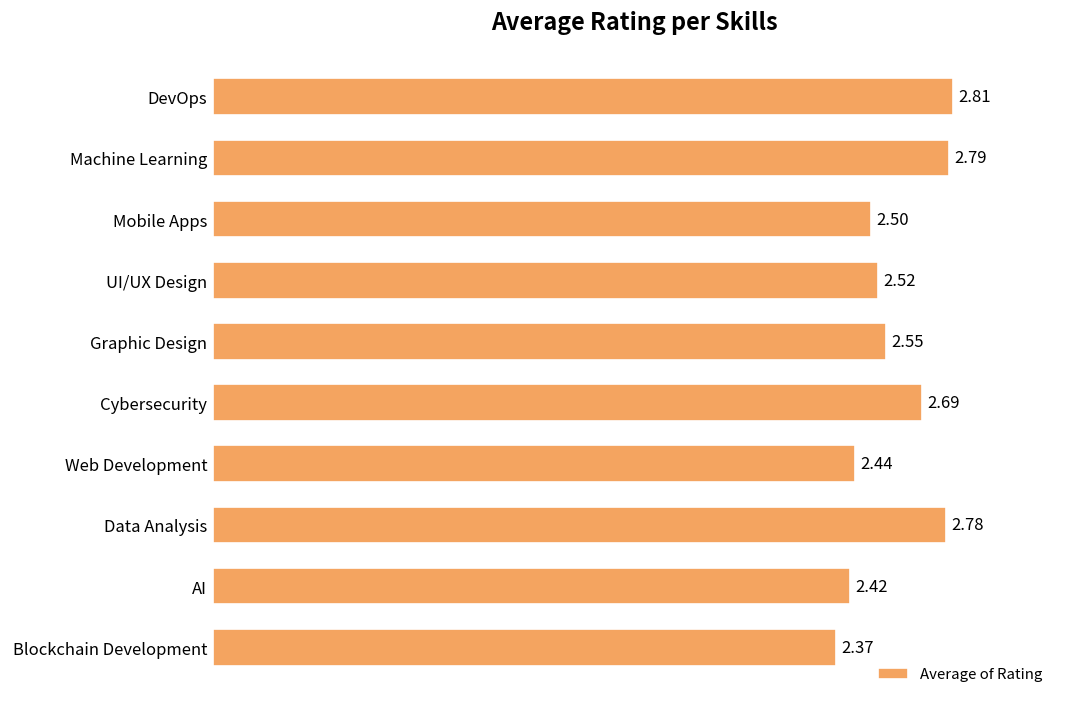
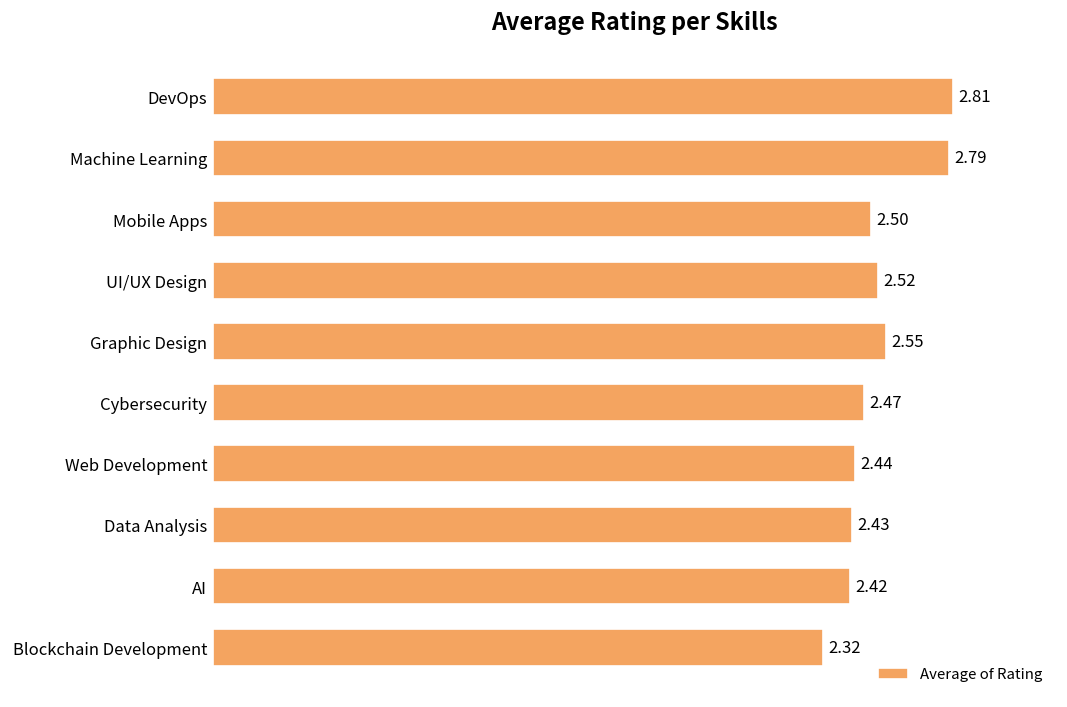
Cybersecurity: 2.69 -> 2.47
Data Analysis: 2.78 -> 2.43
Blockchain Development: 2.37 -> 2.32
